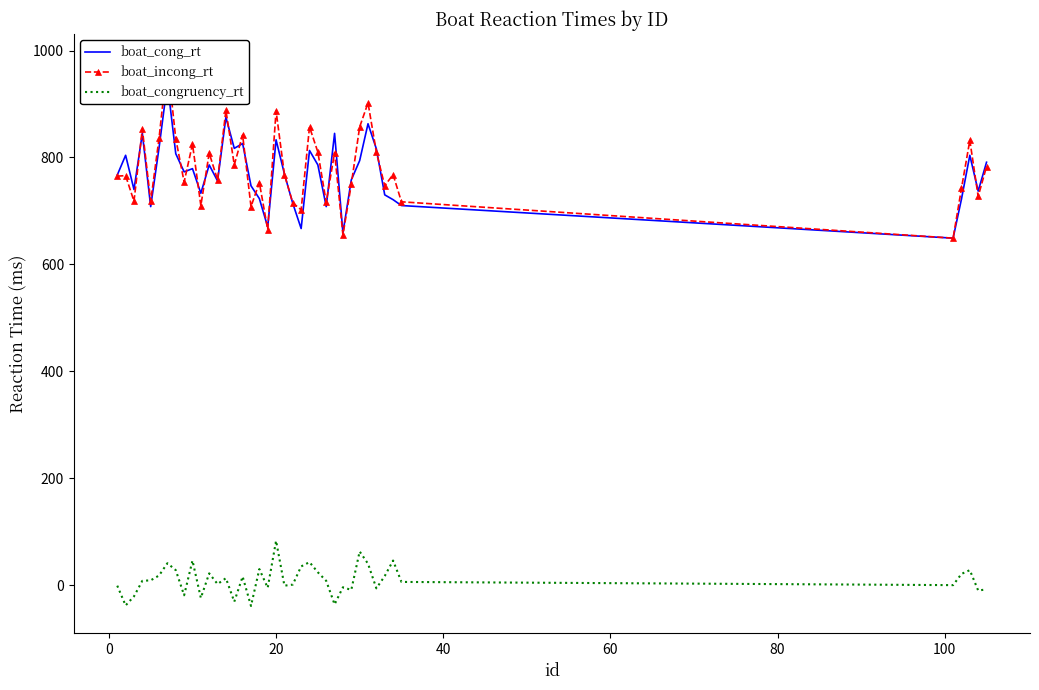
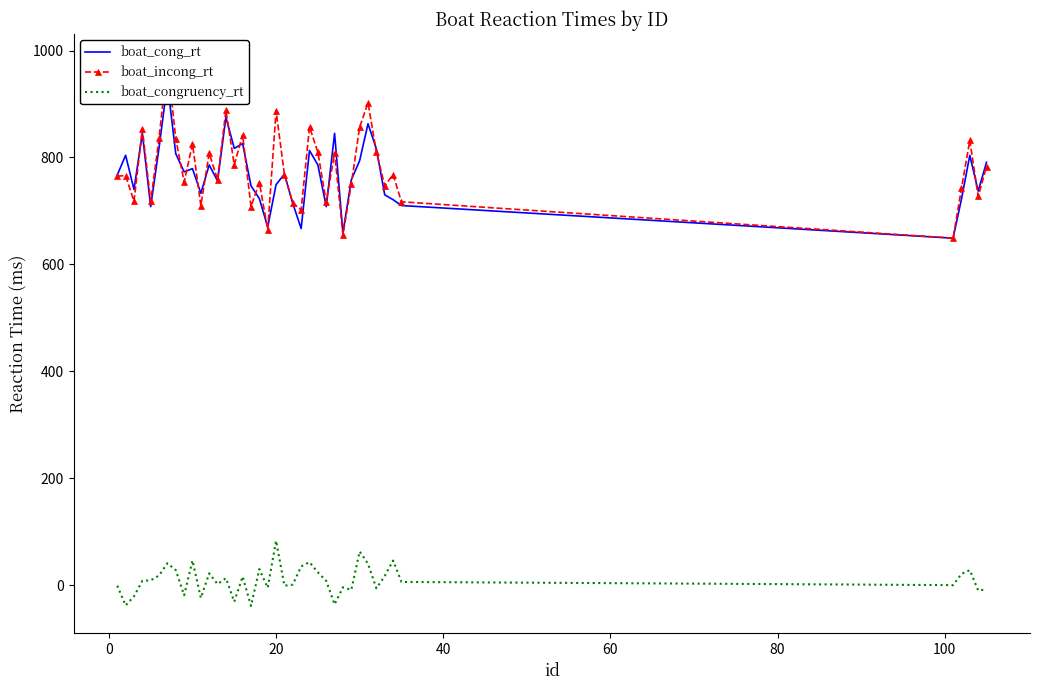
boat_cong_rt, 20: 830 -> 750
